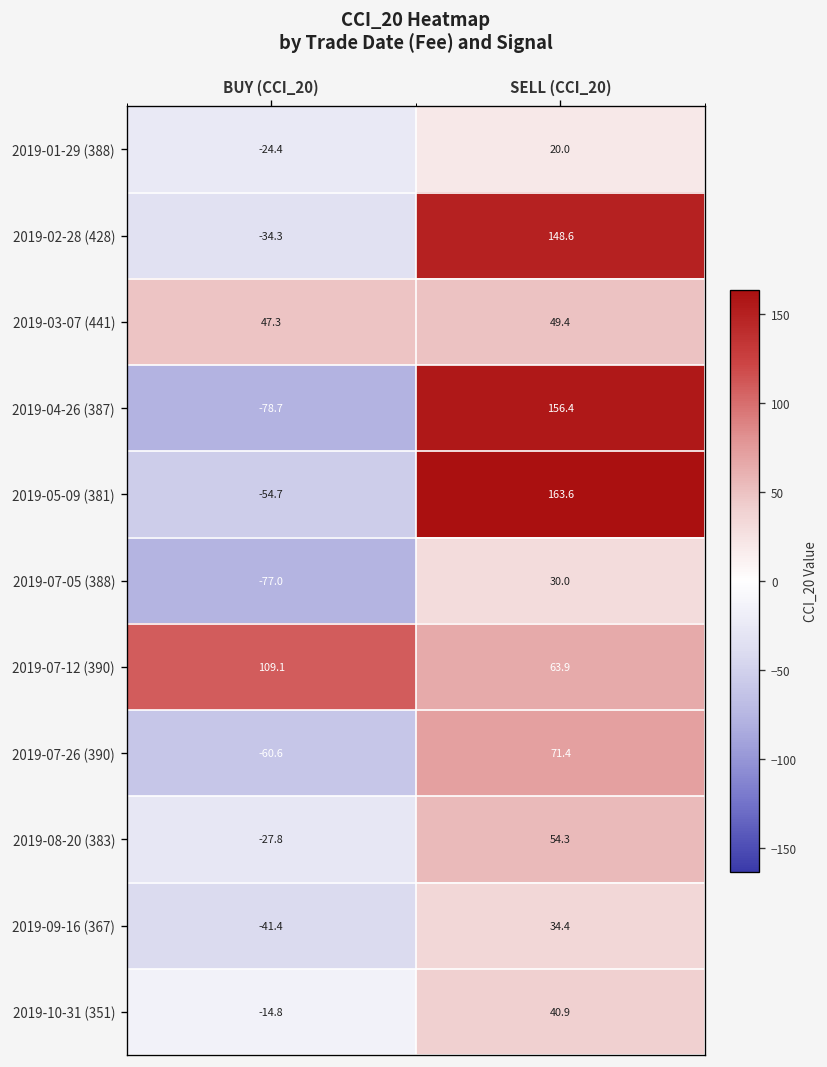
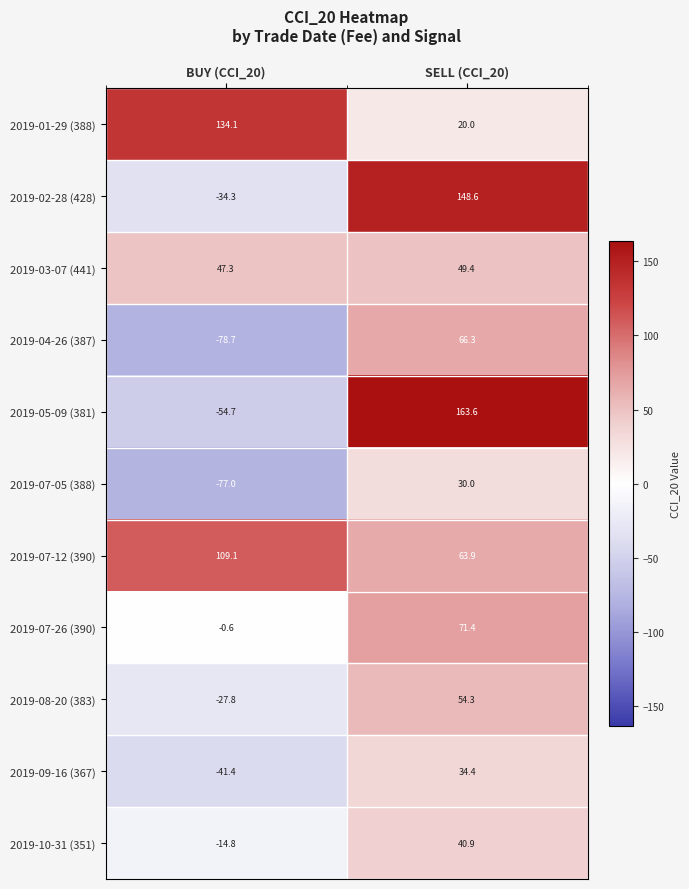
2019-01-29 (388), BUY (CCI_20): -24.4 -> 134.1
2019-04-26 (387), SELL (CCI_20): 156.4 -> 66.3
2019-07-26 (390), BUY (CCI_20): -60.6 -> -0.6
